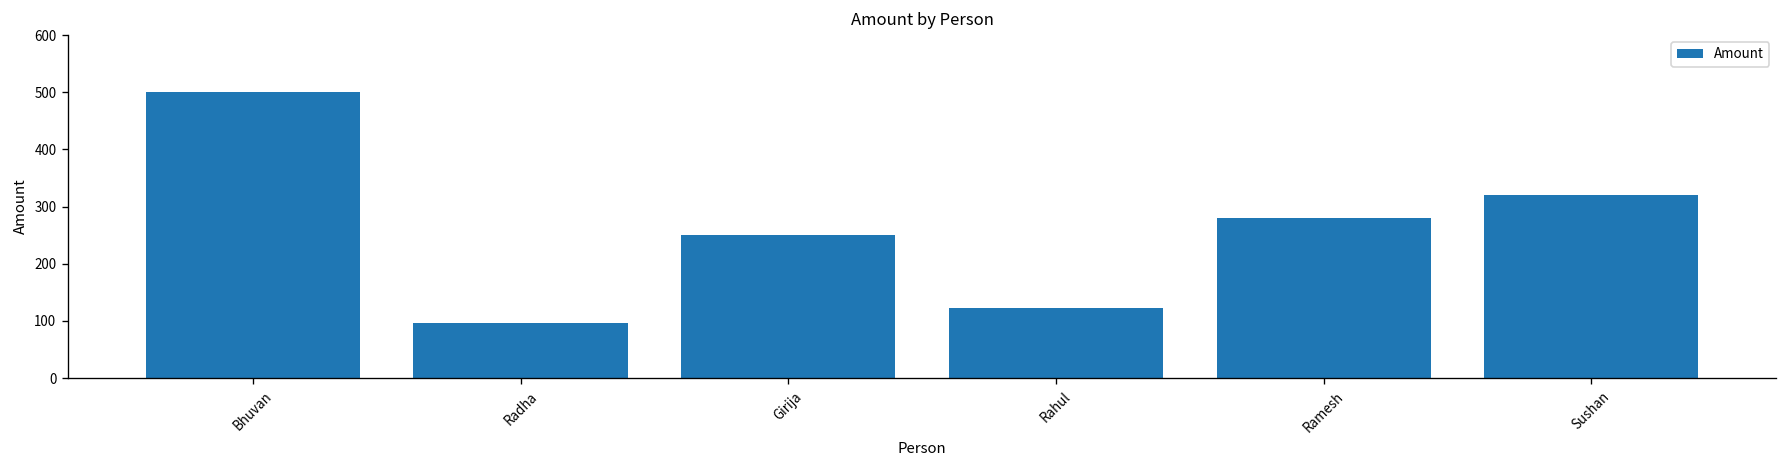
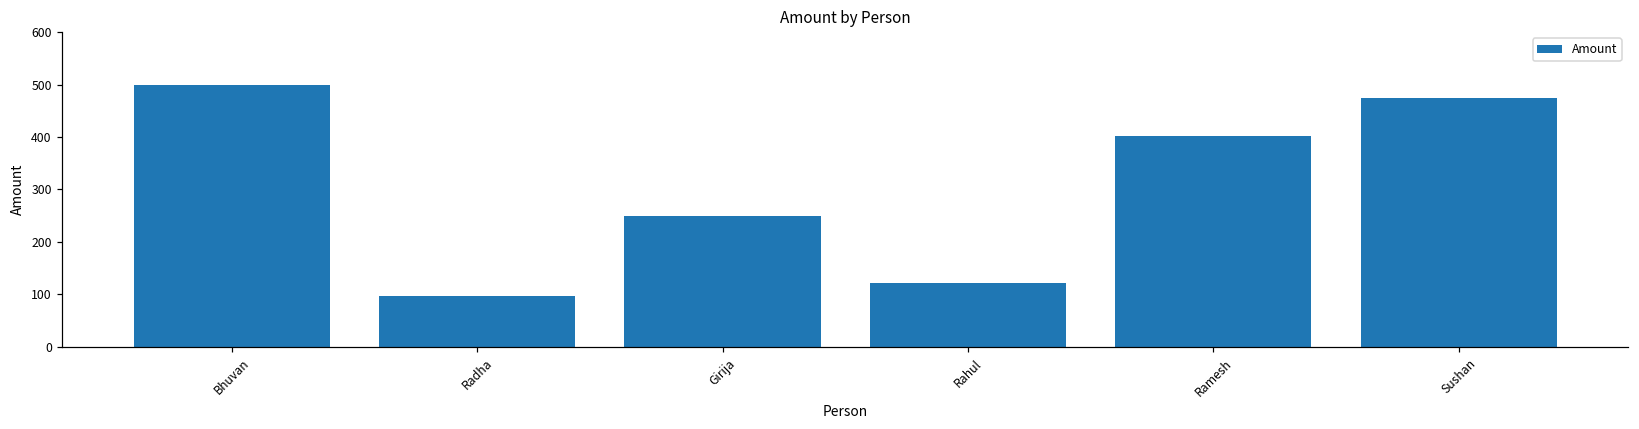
Ramesh: 280 -> 400
Sushan: 320 -> 470
